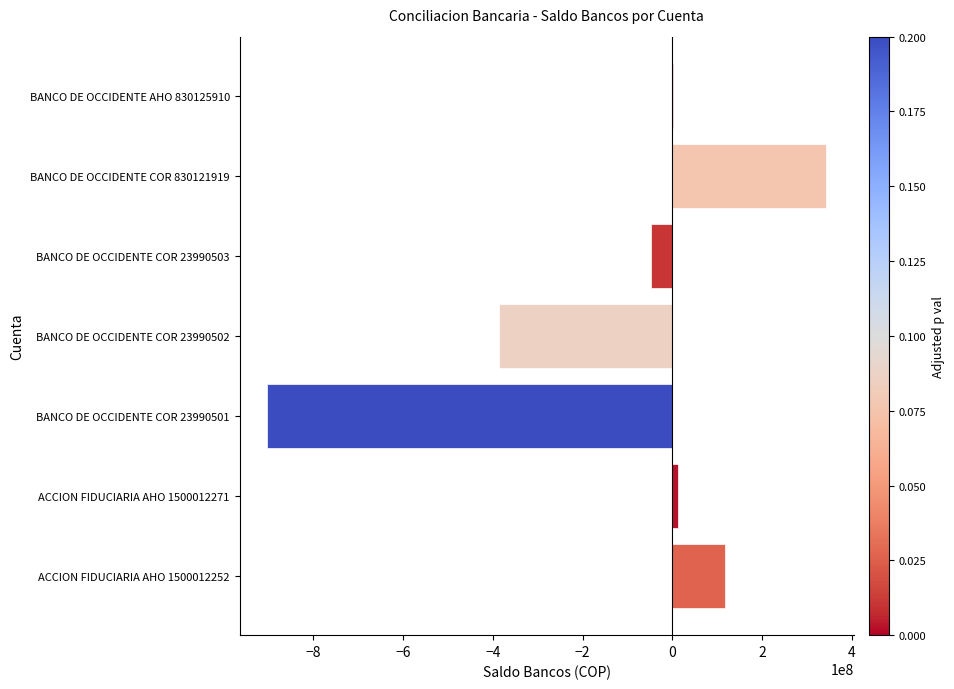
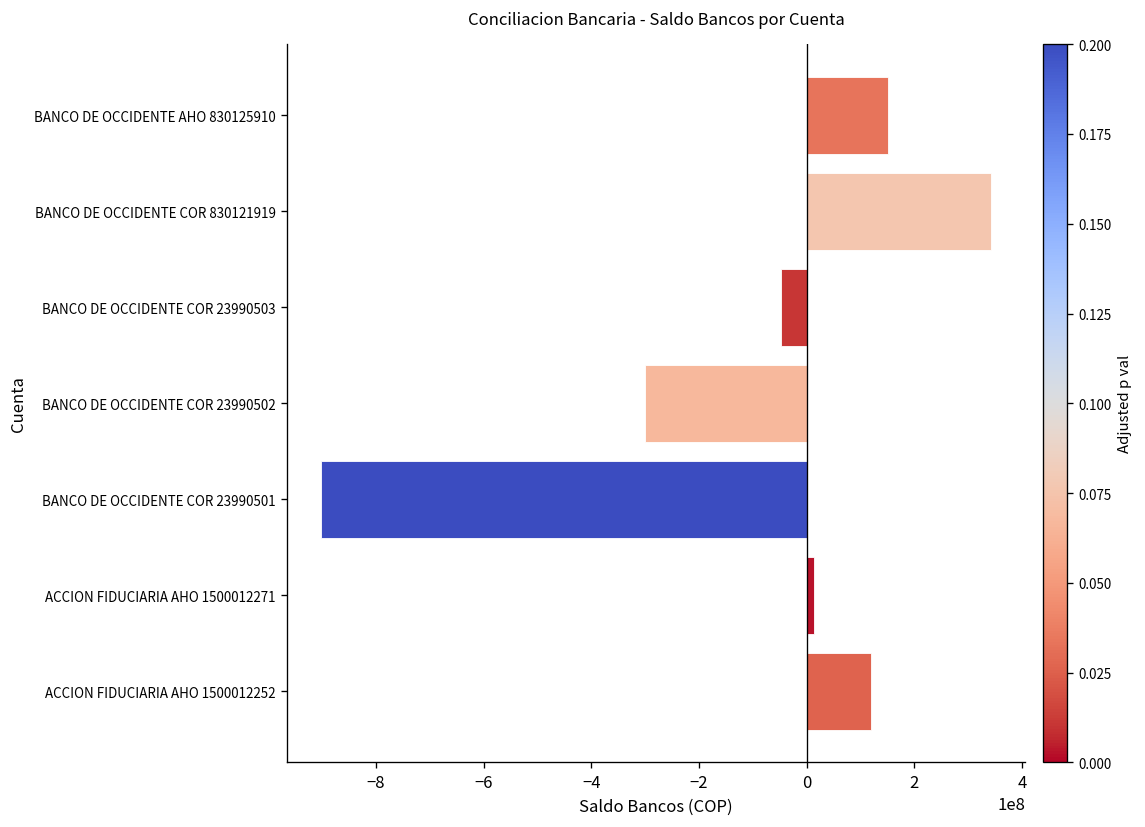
BANCO DE OCCIDENTE AHO 830125910: 0 -> 150000000
BANCO DE OCCIDENTE COR 23990502: -390000000 -> -300000000
